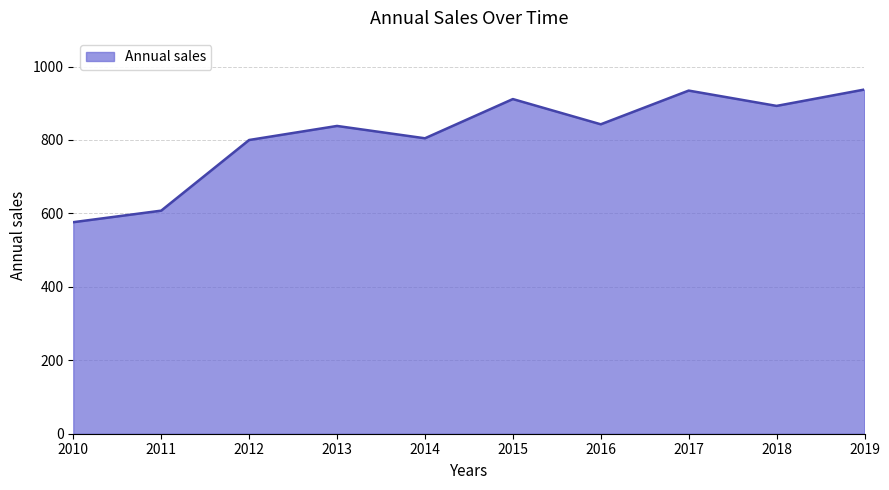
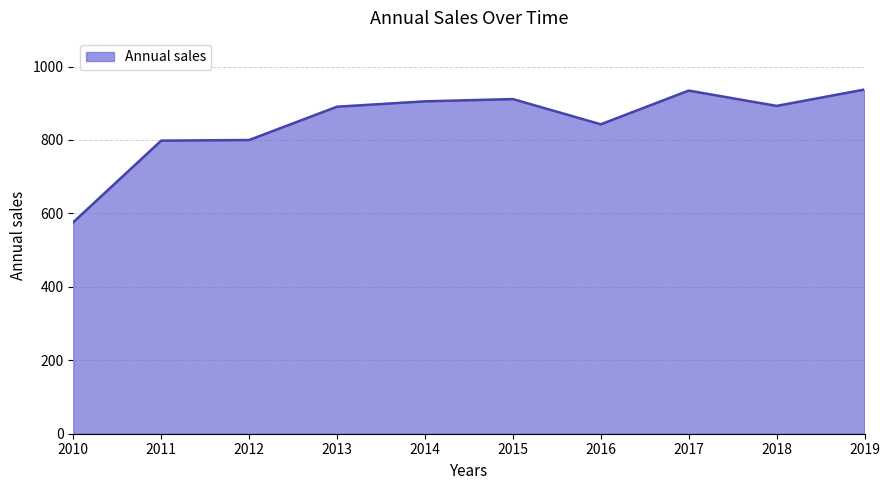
2011: 610 -> 800
2013: 840 -> 890
2014: 800 -> 910
